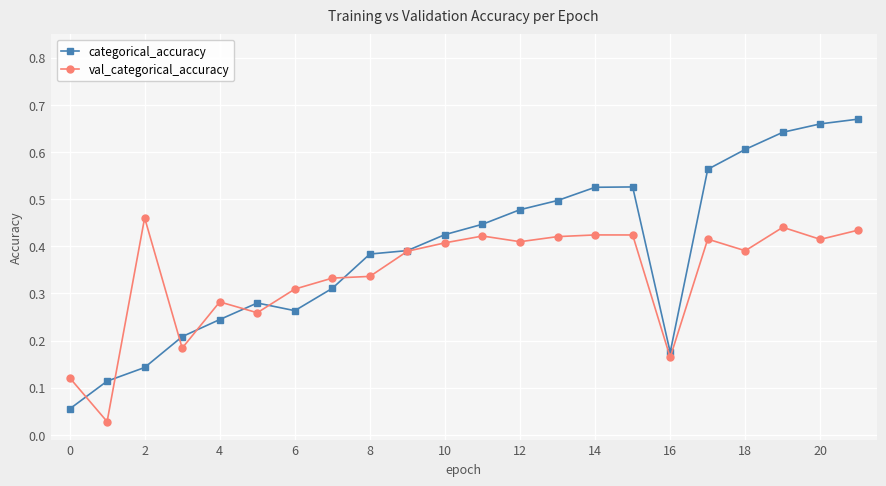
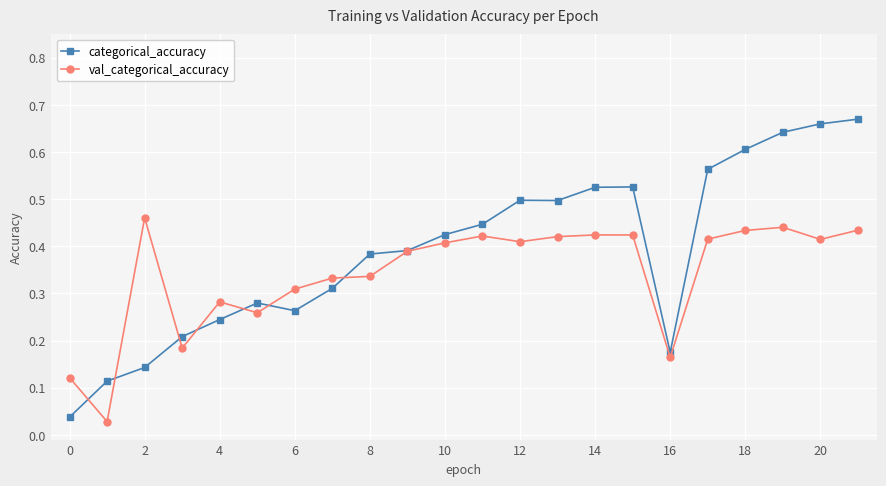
categorical_accuracy, 0: 0.05 -> 0.04
categorical_accuracy, 12: 0.48 -> 0.50
val_categorical_accuracy, 18: 0.39 -> 0.43
